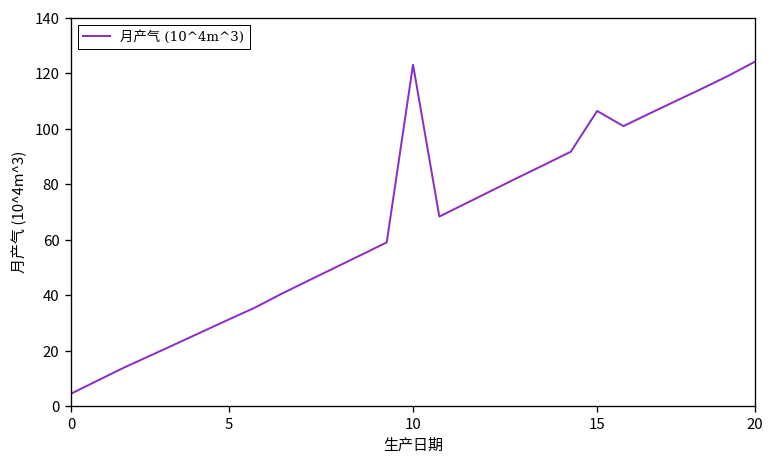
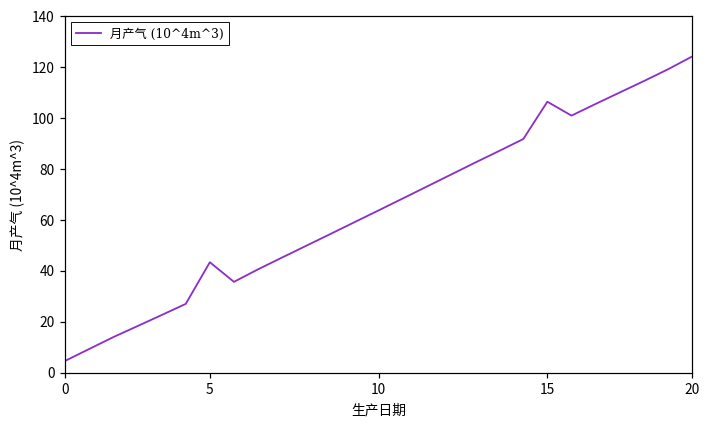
5: 31 -> 43
10: 123 -> 64
